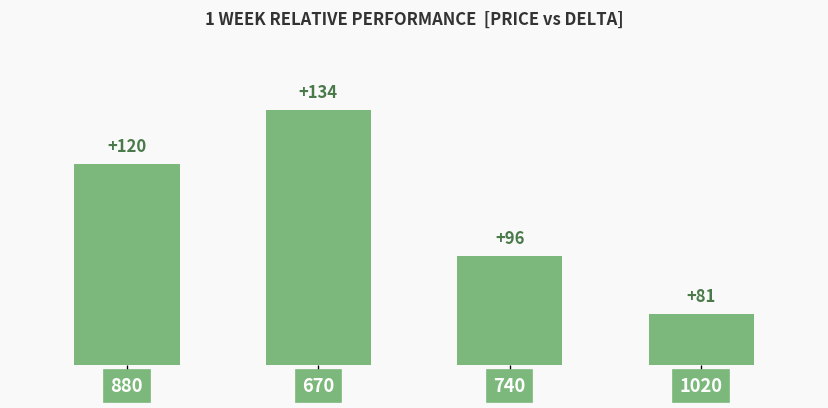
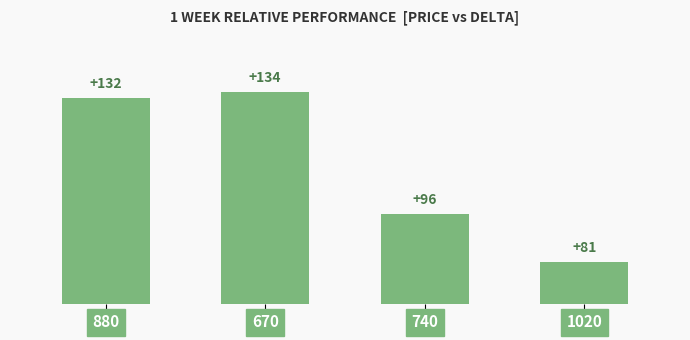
880: +120 -> +132
